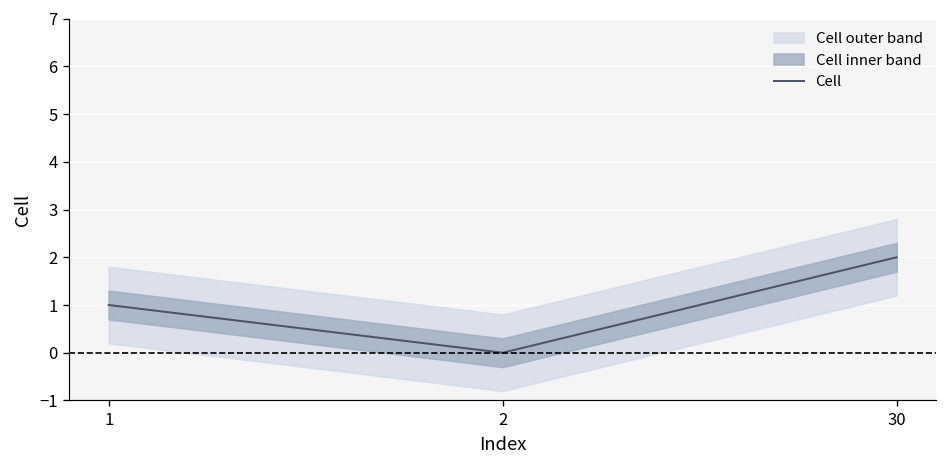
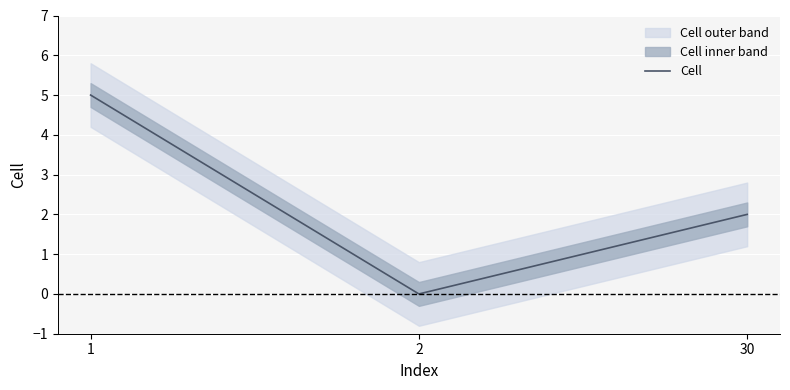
Cell, 1: 1 -> 5
